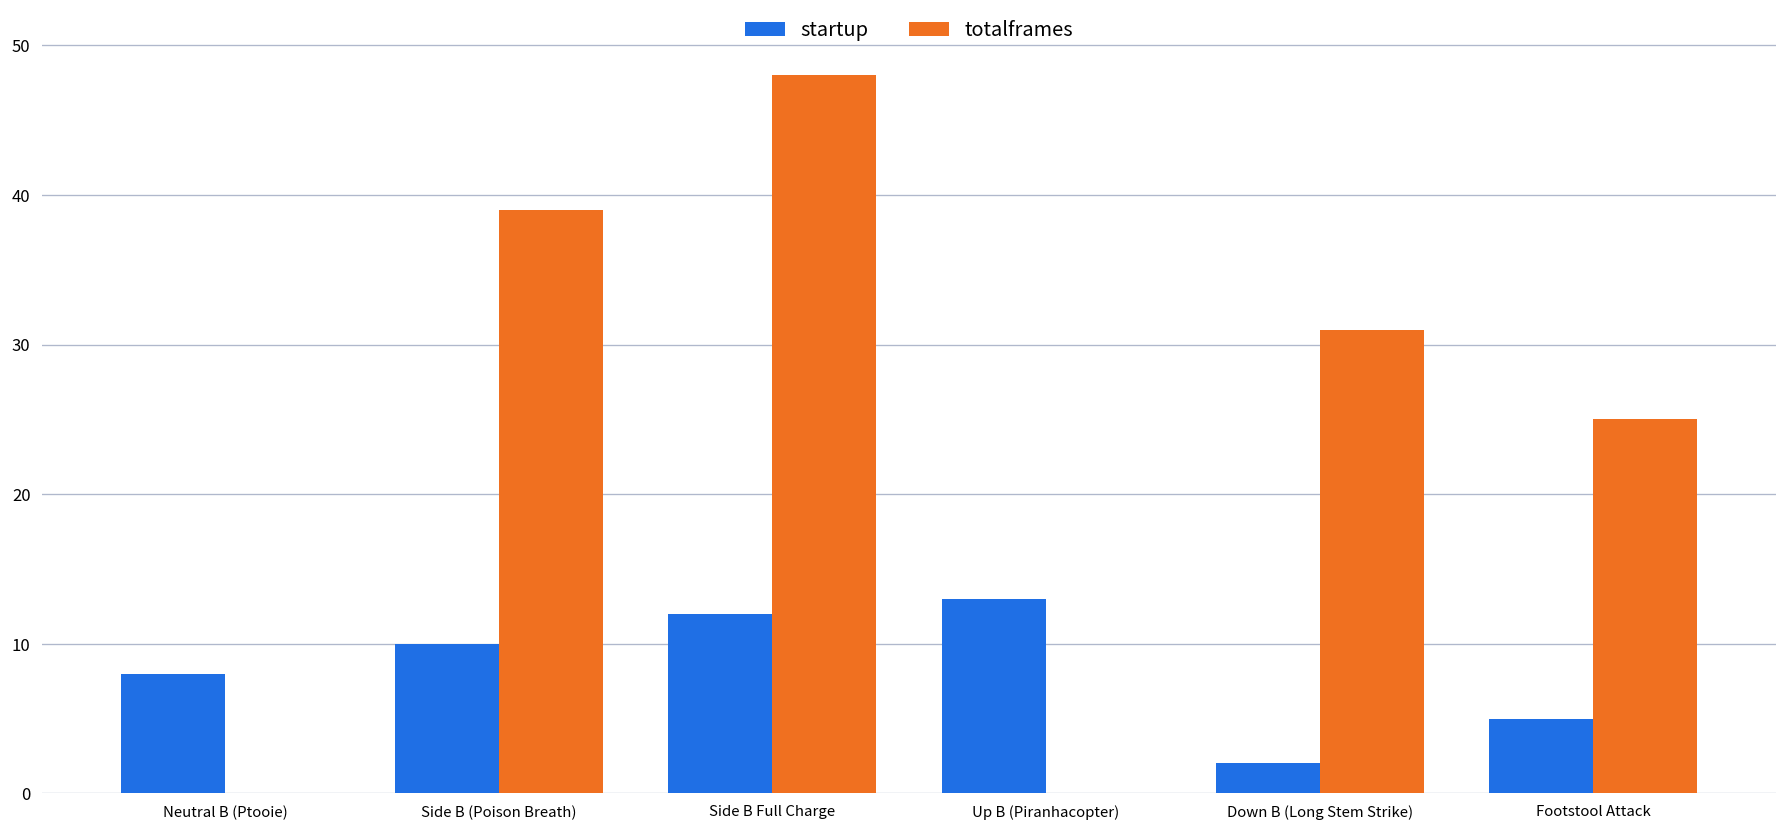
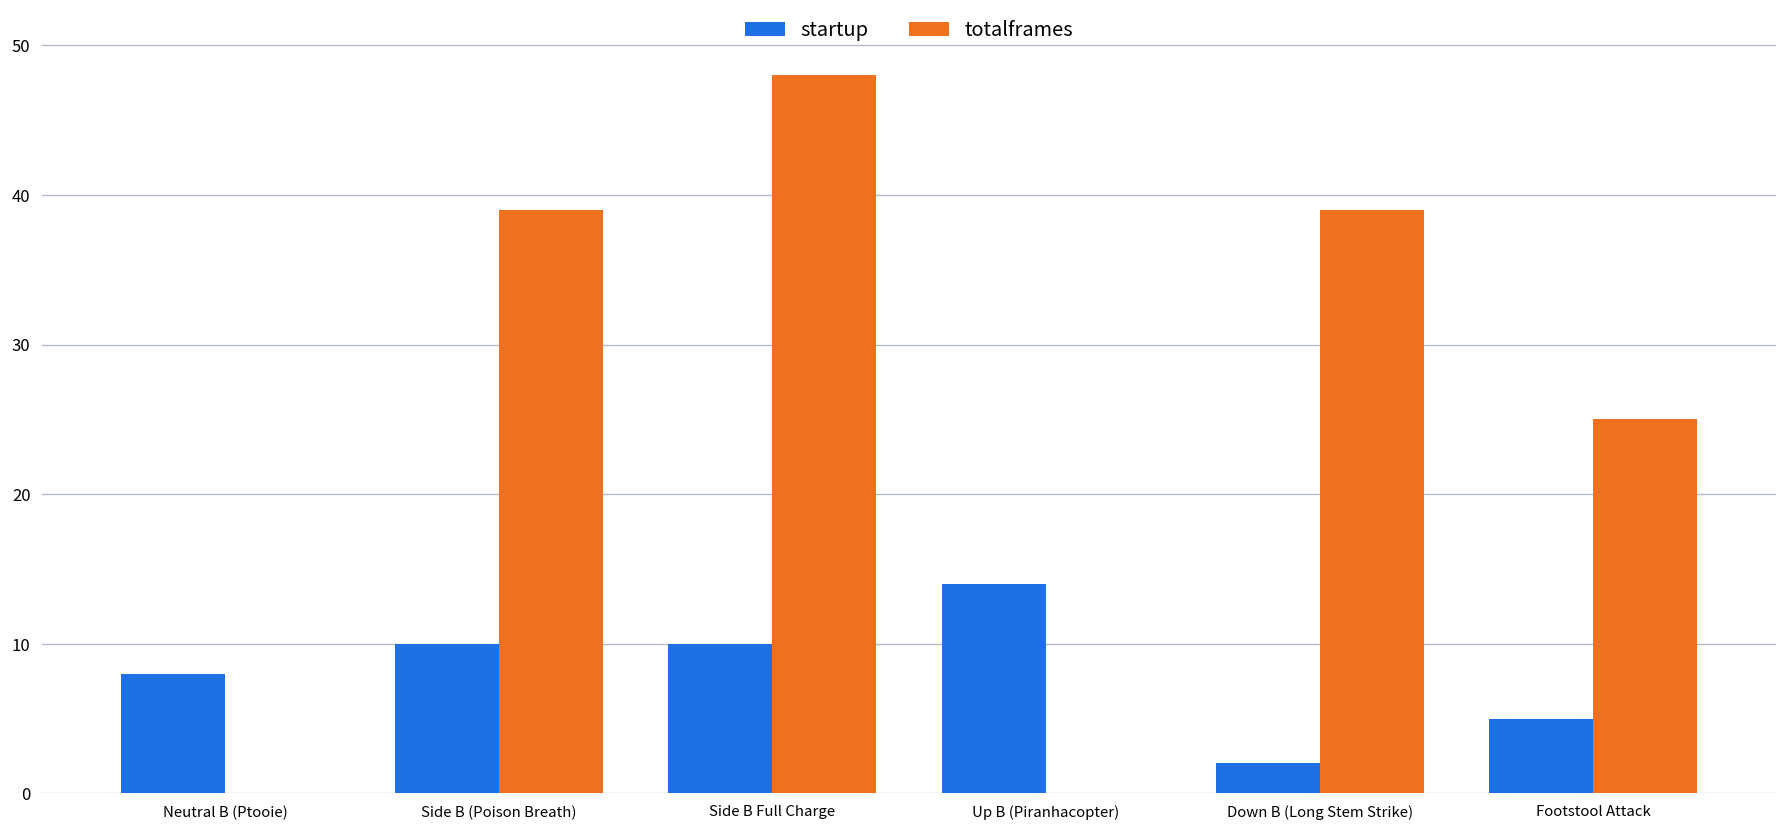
startup, Side B Full Charge: 12 -> 10
startup, Up B (Piranhacopter): 13 -> 14
totalframes, Down B (Long Stem Strike): 31 -> 39
